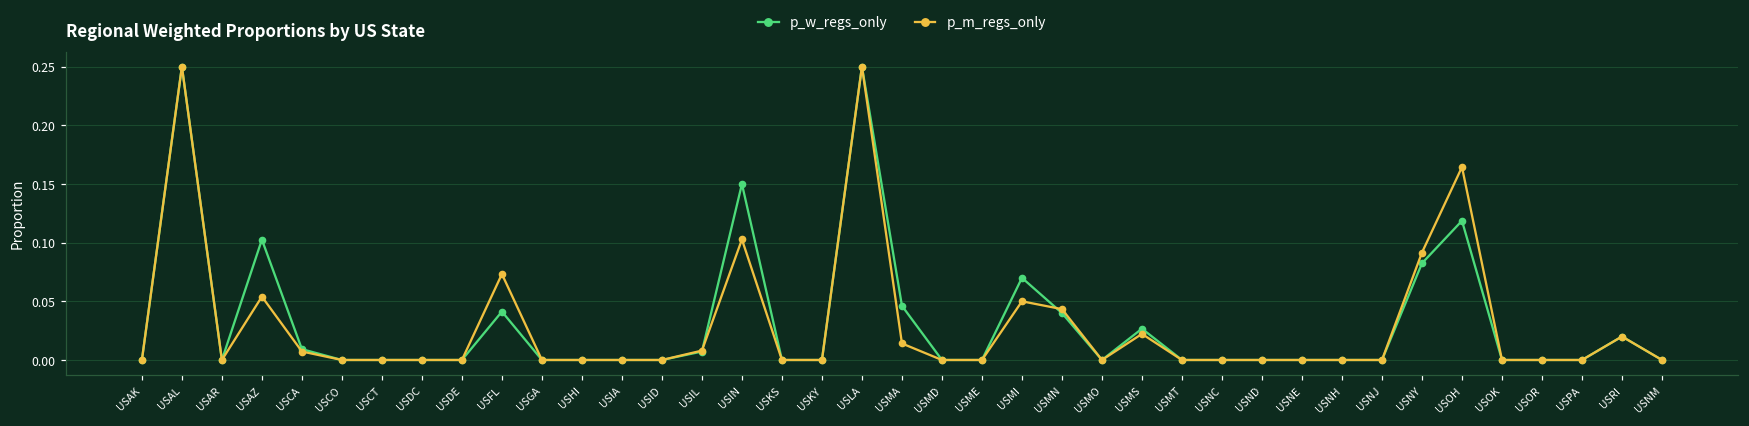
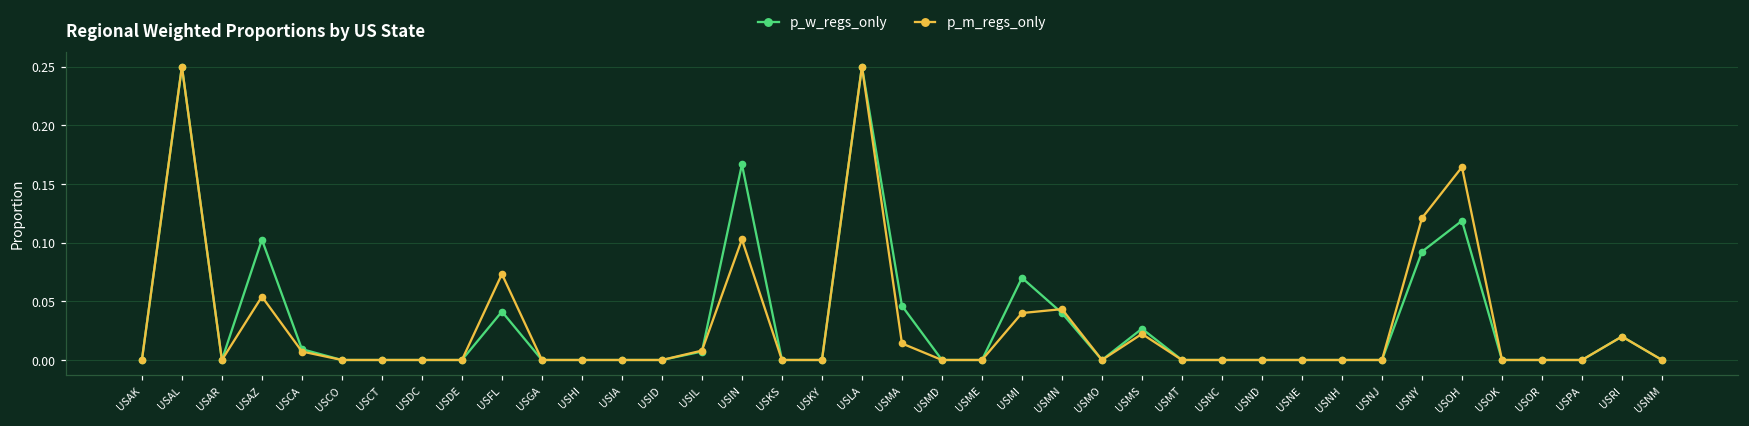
p_w_regs_only, USIN: 0.150 -> 0.167
p_m_regs_only, USMI: 0.05 -> 0.04
p_w_regs_only, USNY: 0.082 -> 0.092
p_m_regs_only, USNY: 0.092 -> 0.121
